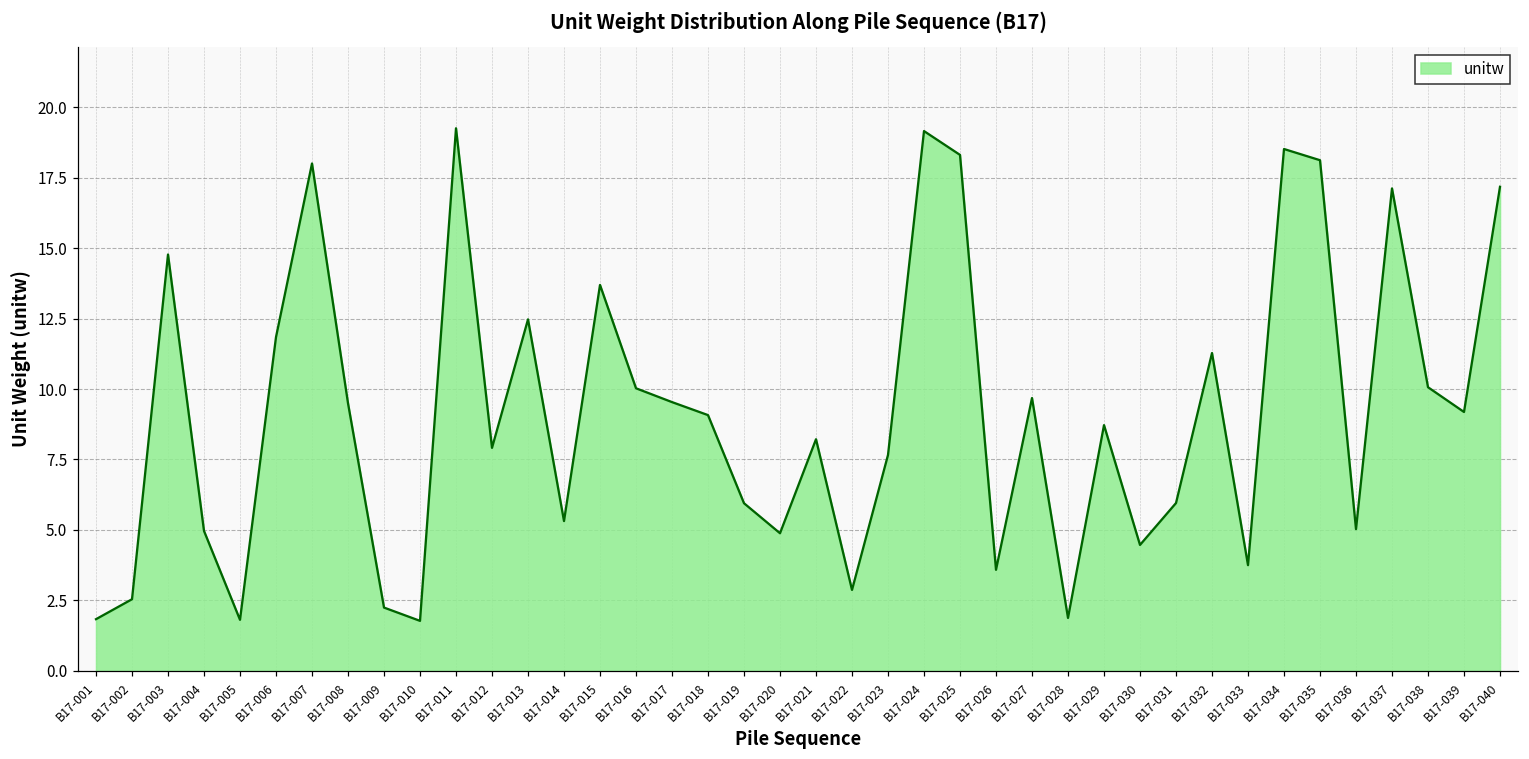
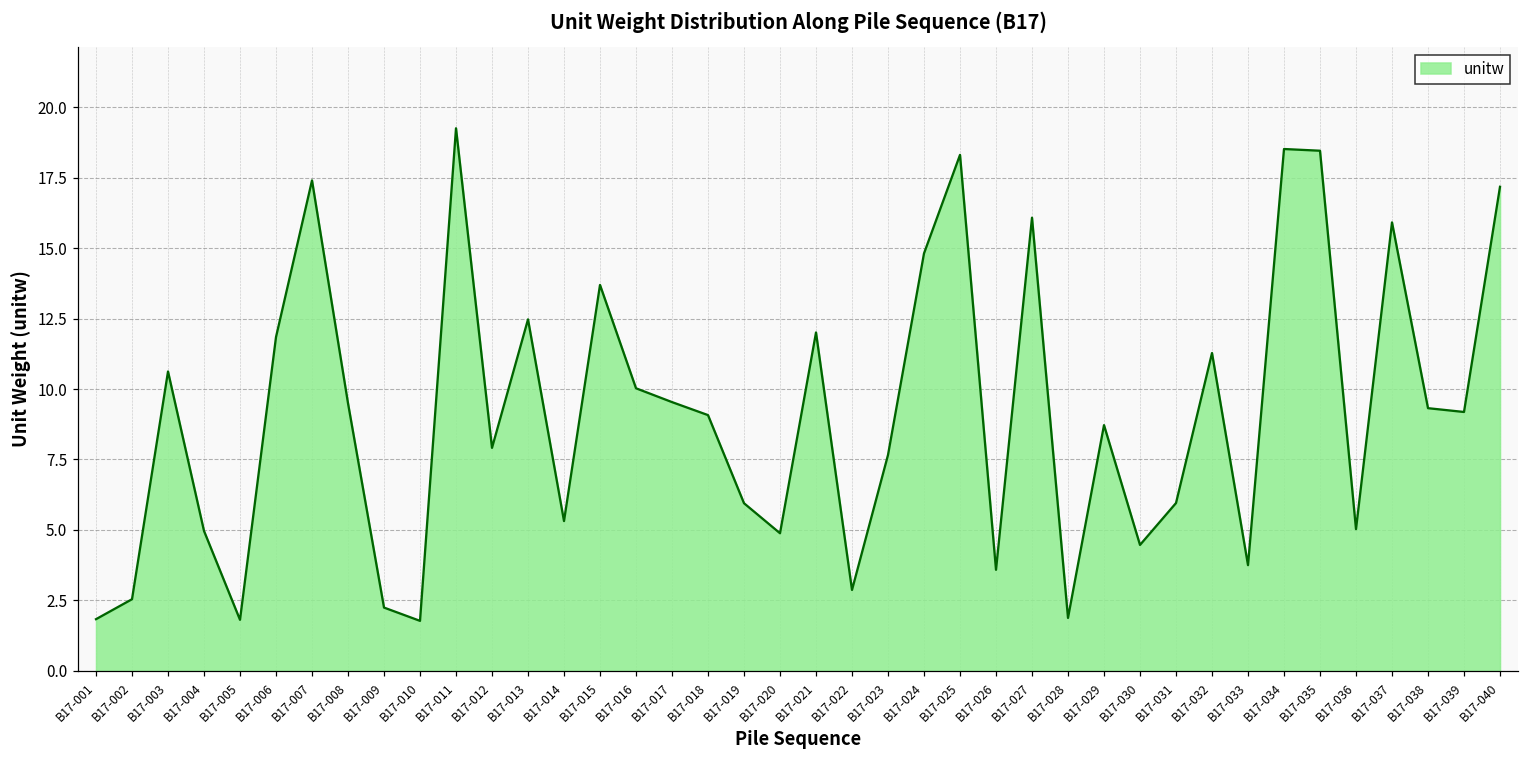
B17-003: 14.8 -> 10.6
B17-007: 18.0 -> 17.4
B17-021: 8.2 -> 12.0
B17-024: 19.1 -> 14.8
B17-027: 9.7 -> 16.1
B17-035: 18.1 -> 18.5
B17-037: 17.1 -> 15.9
B17-038: 10.1 -> 9.3
